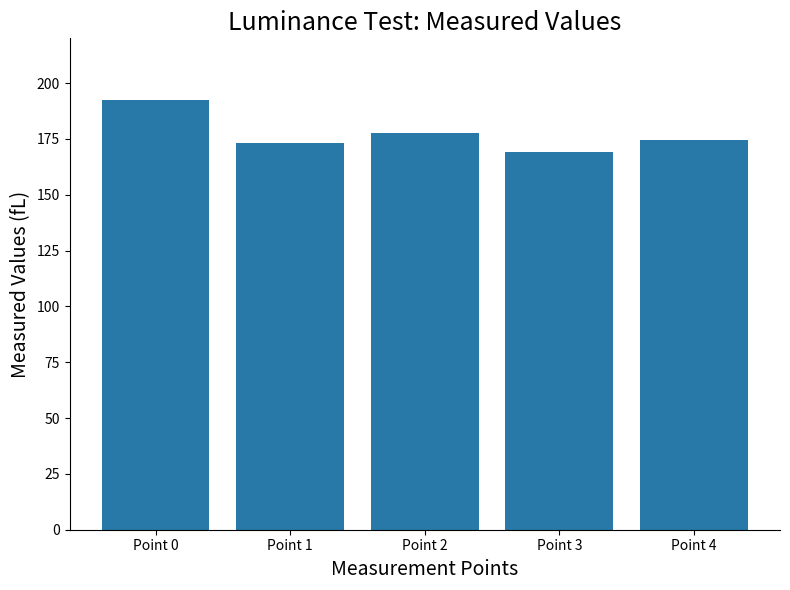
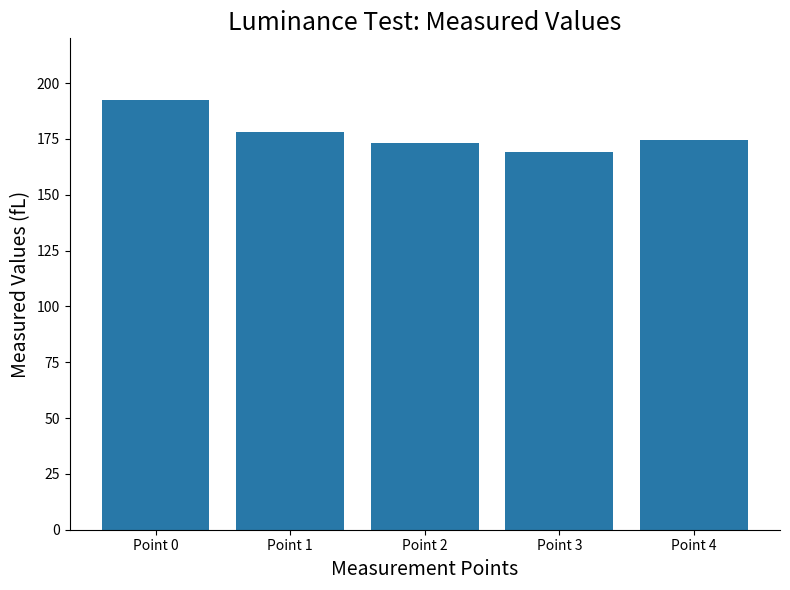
Point 1: 173 -> 178
Point 2: 178 -> 173
